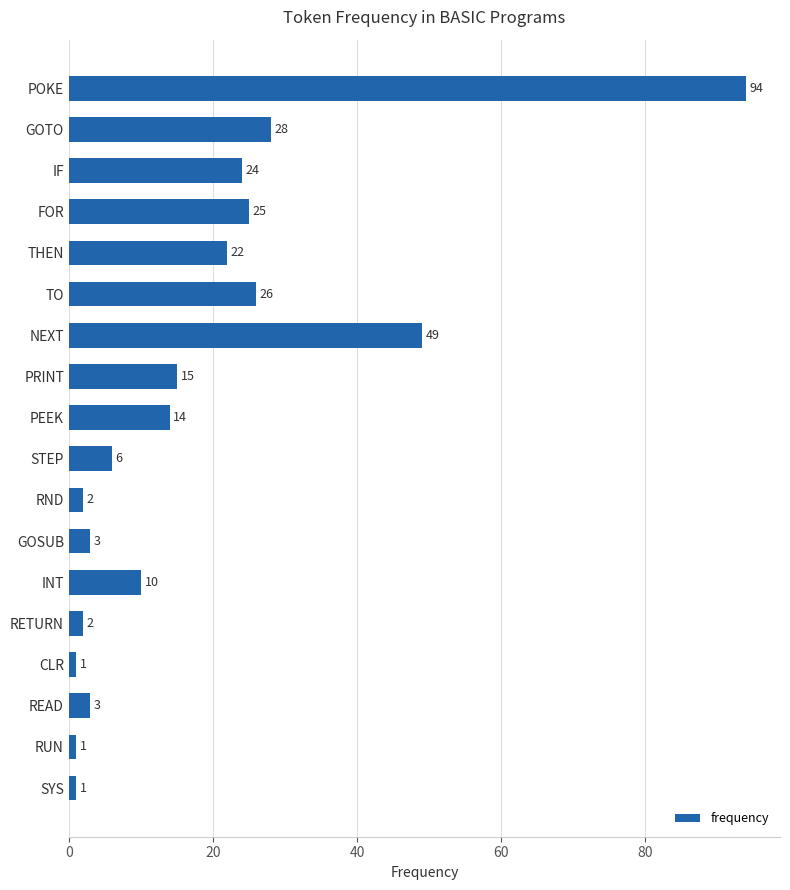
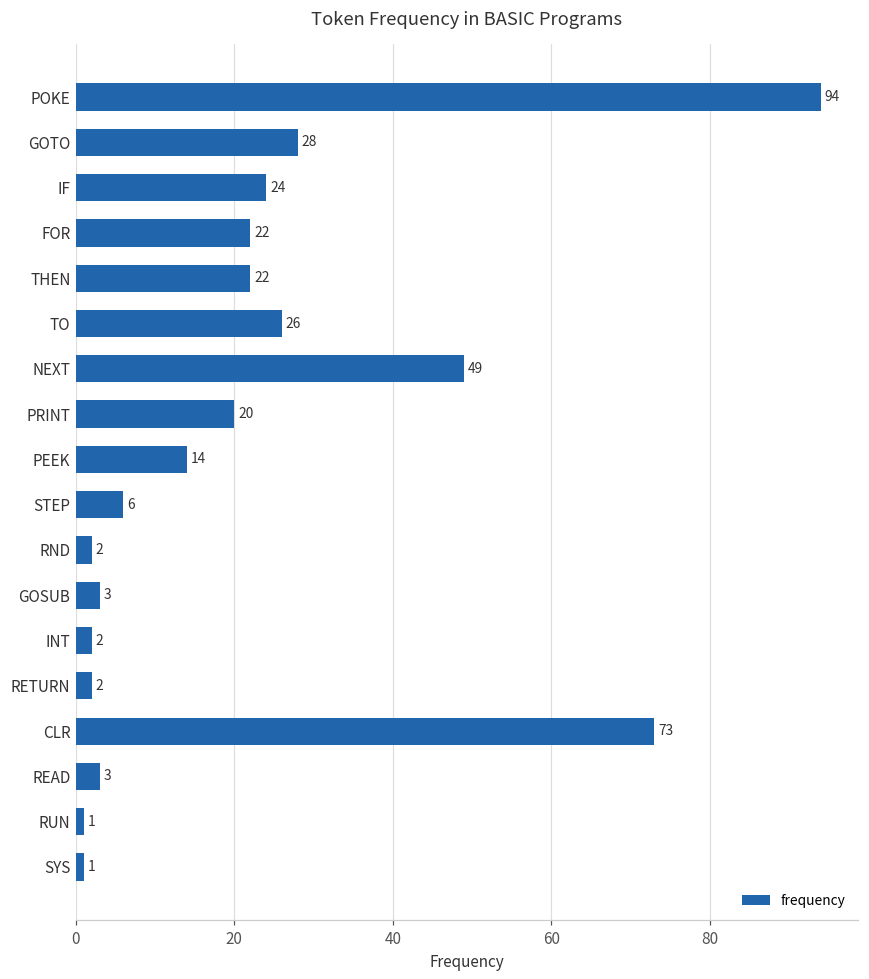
FOR: 25 -> 22
PRINT: 15 -> 20
INT: 10 -> 2
CLR: 1 -> 73
